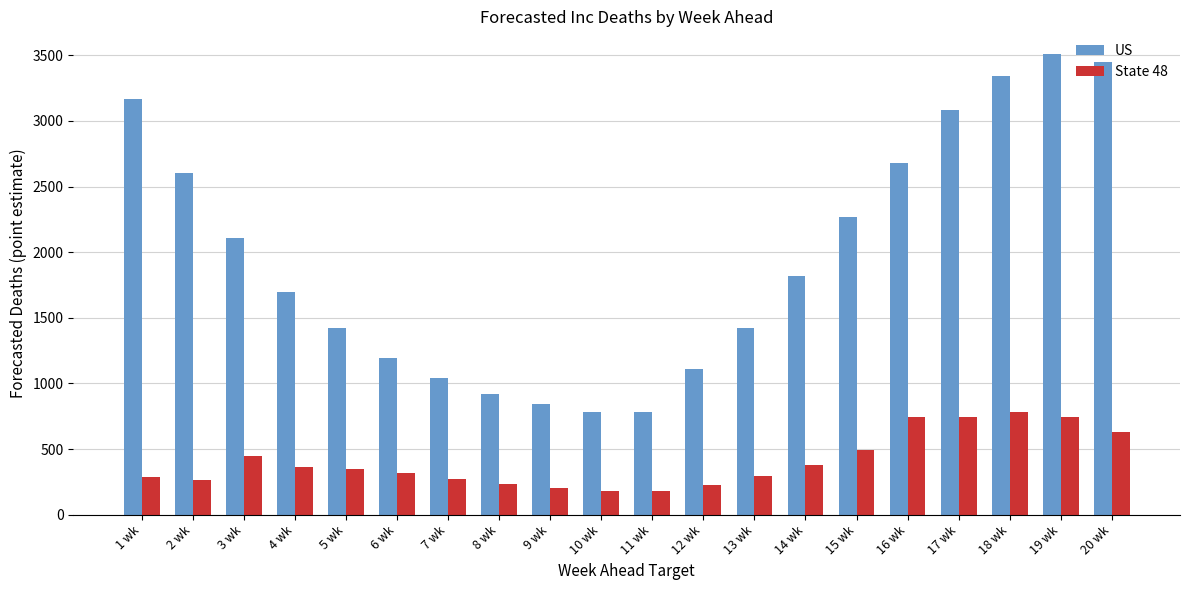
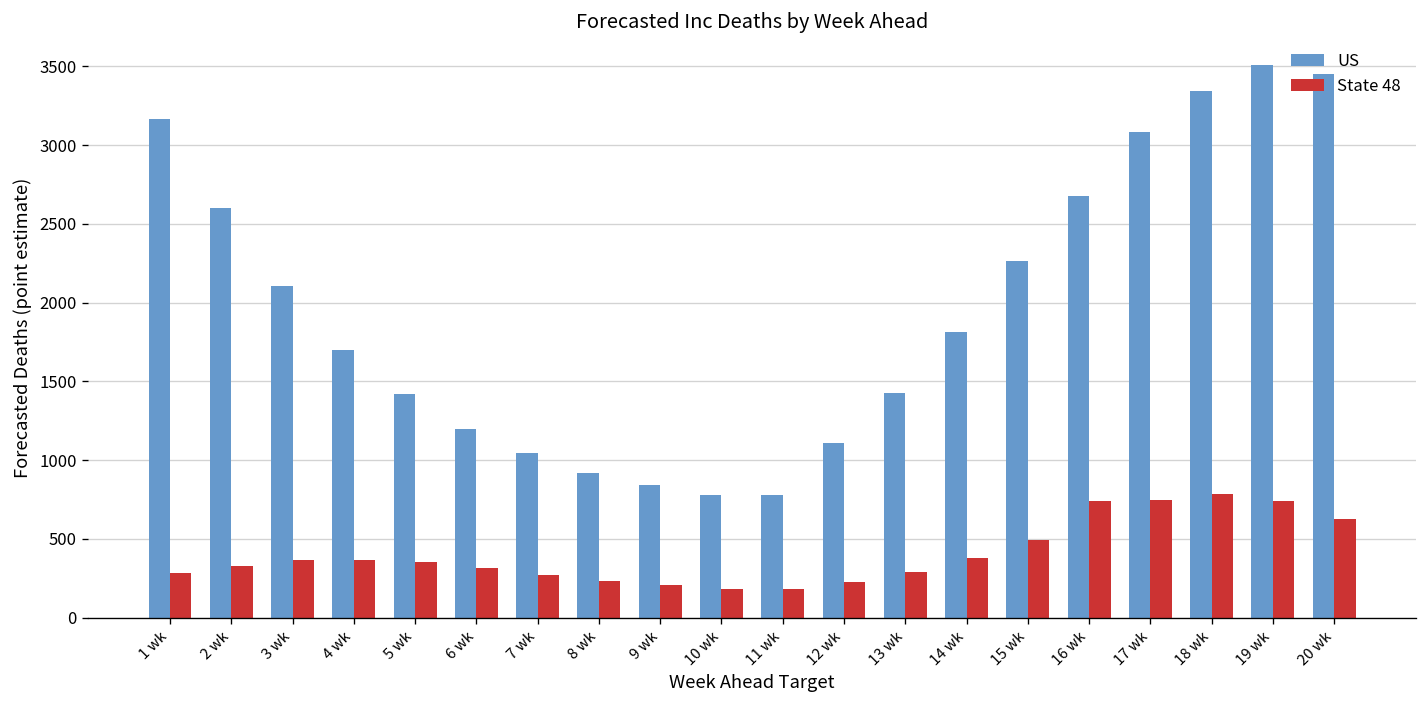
State 48, 2 wk: 270 -> 330
State 48, 3 wk: 450 -> 370
